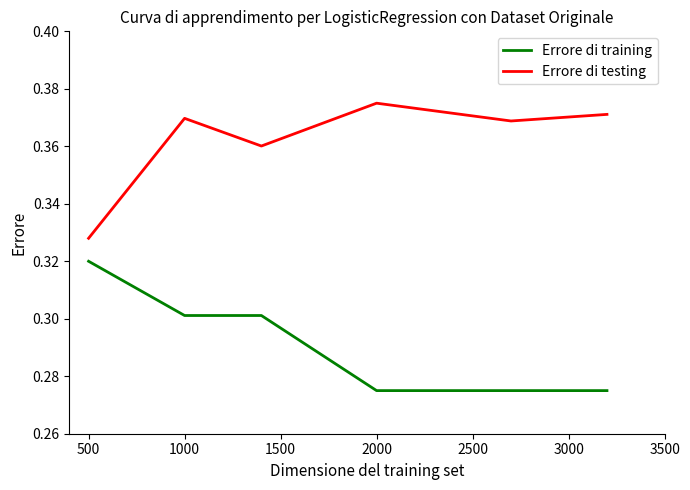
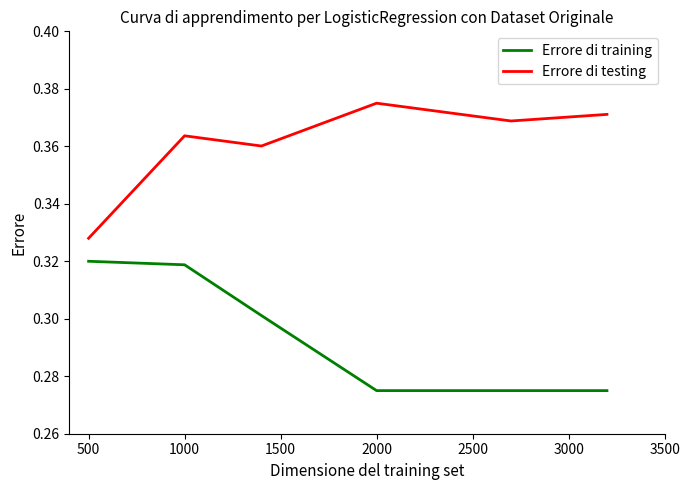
Errore di training, 1000: 0.301 -> 0.319
Errore di testing, 1000: 0.370 -> 0.364
